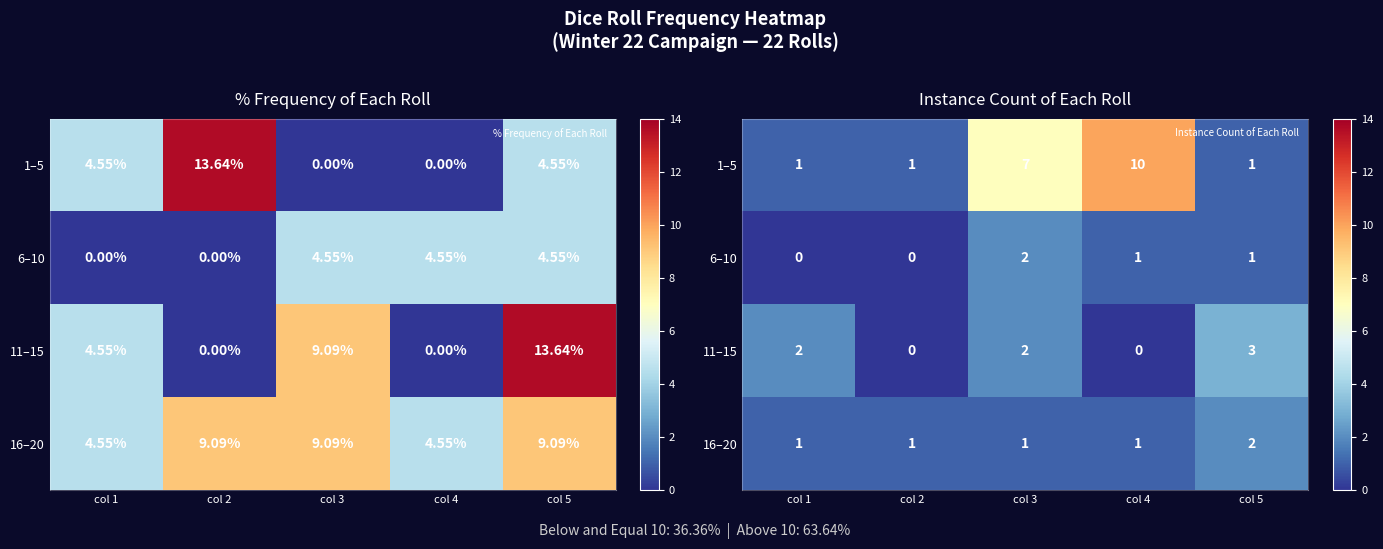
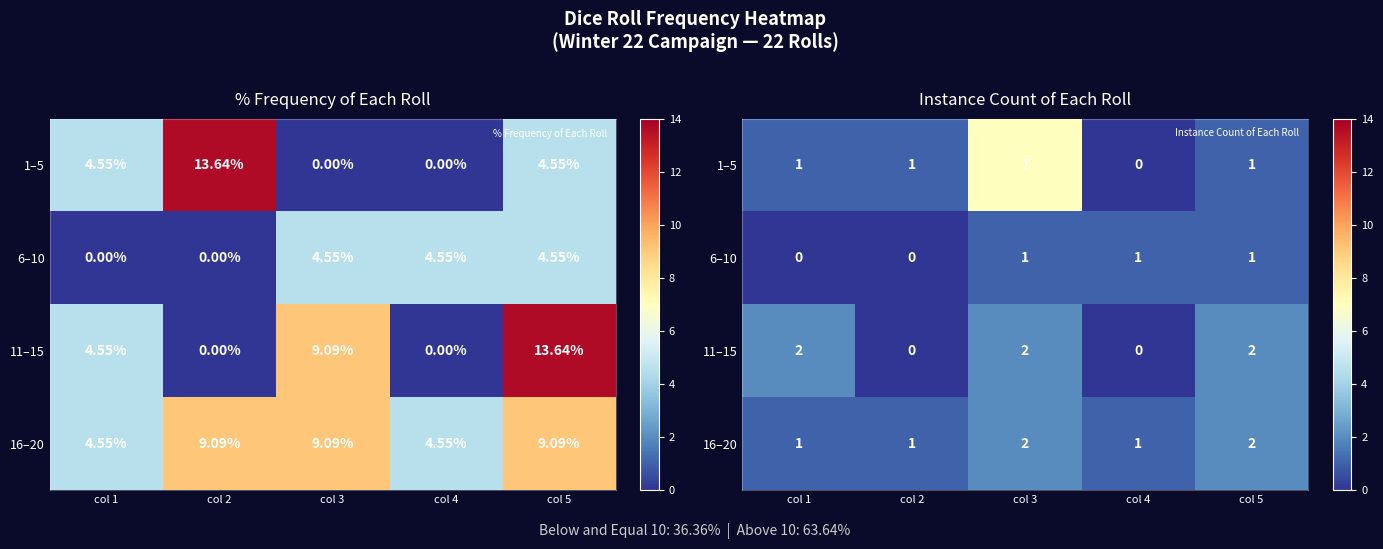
Instance Count of Each Roll, 1–5, col 4: 10 -> 0
Instance Count of Each Roll, 6–10, col 3: 2 -> 1
Instance Count of Each Roll, 11–15, col 5: 3 -> 2
Instance Count of Each Roll, 16–20, col 3: 1 -> 2
